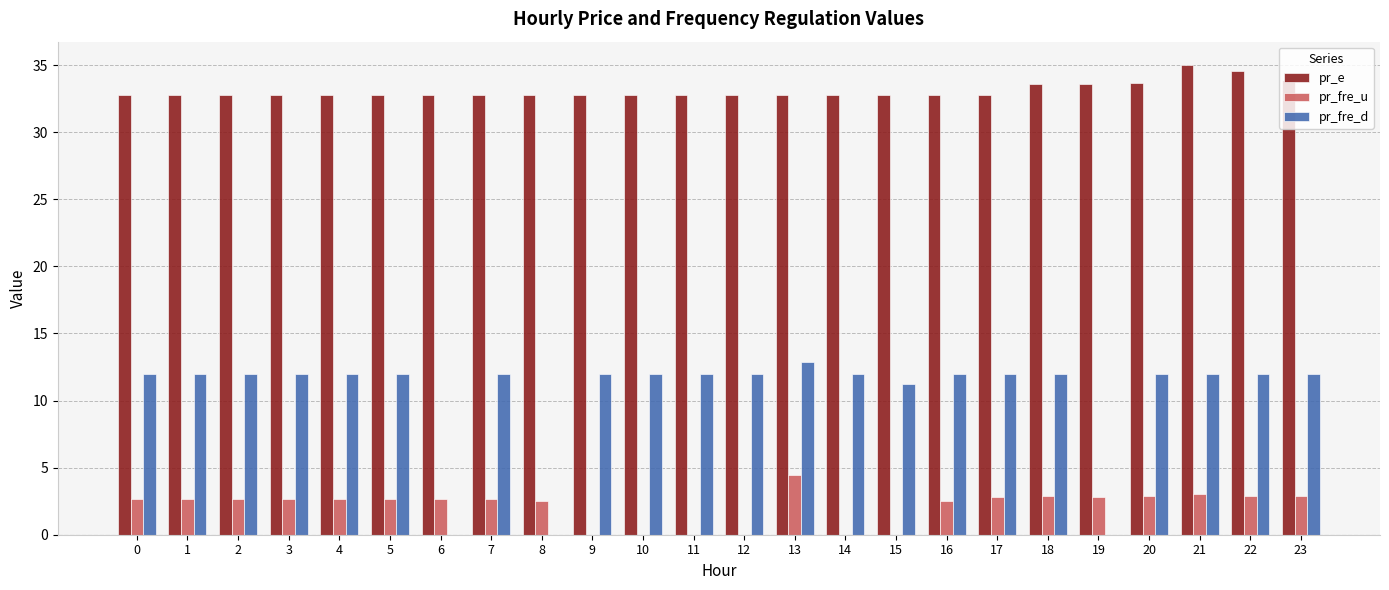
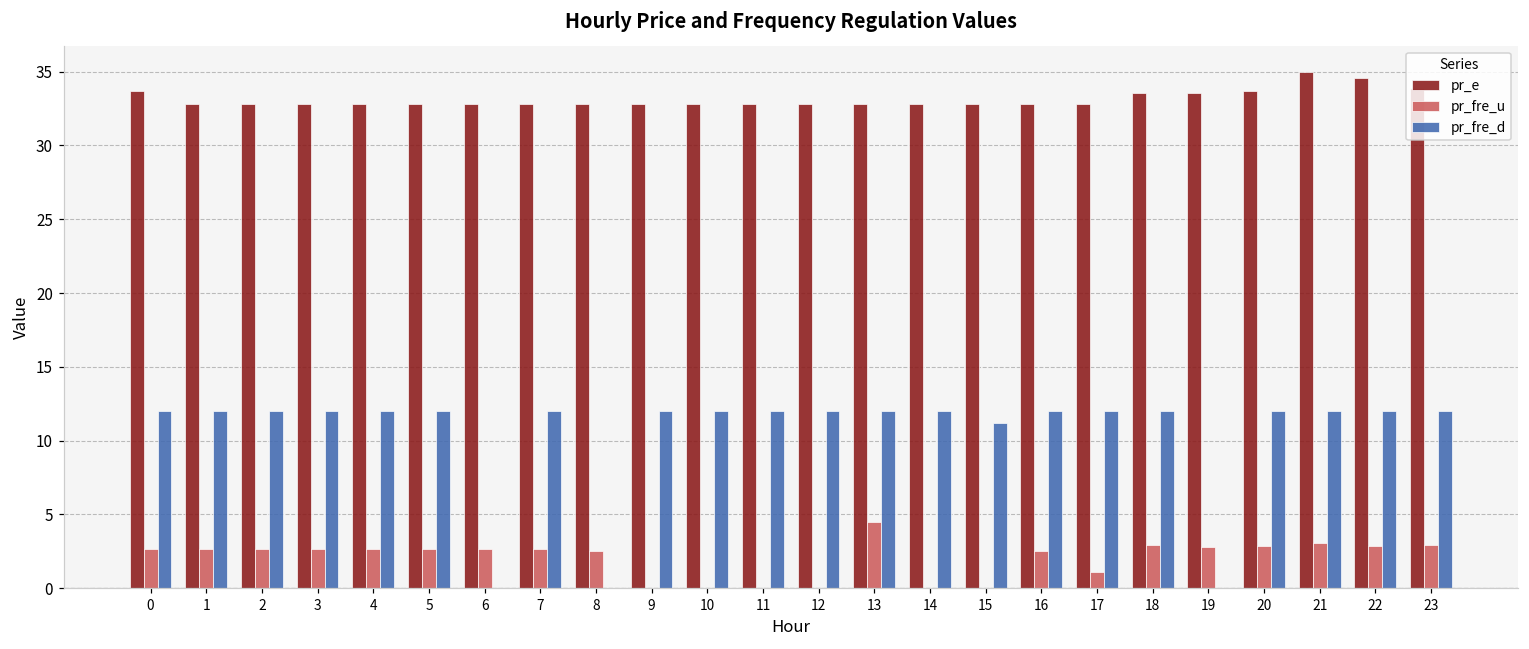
pr_e, 0: 32.8 -> 33.7
pr_fre_d, 13: 12.9 -> 12.0
pr_fre_u, 17: 2.8 -> 1.1
